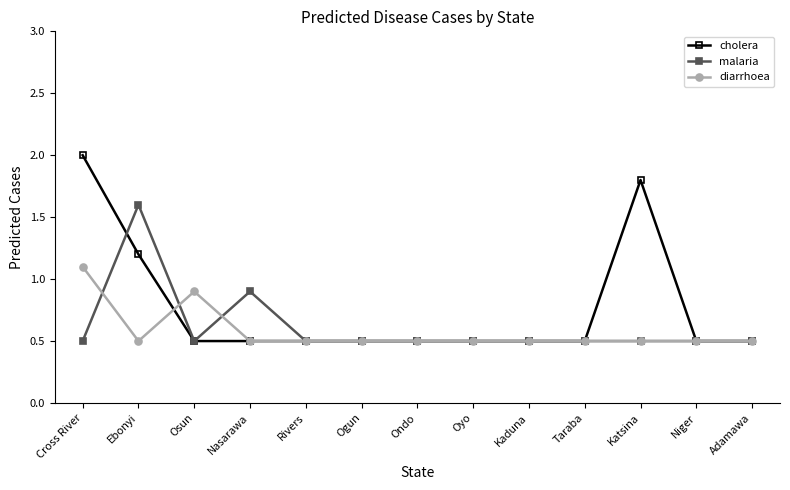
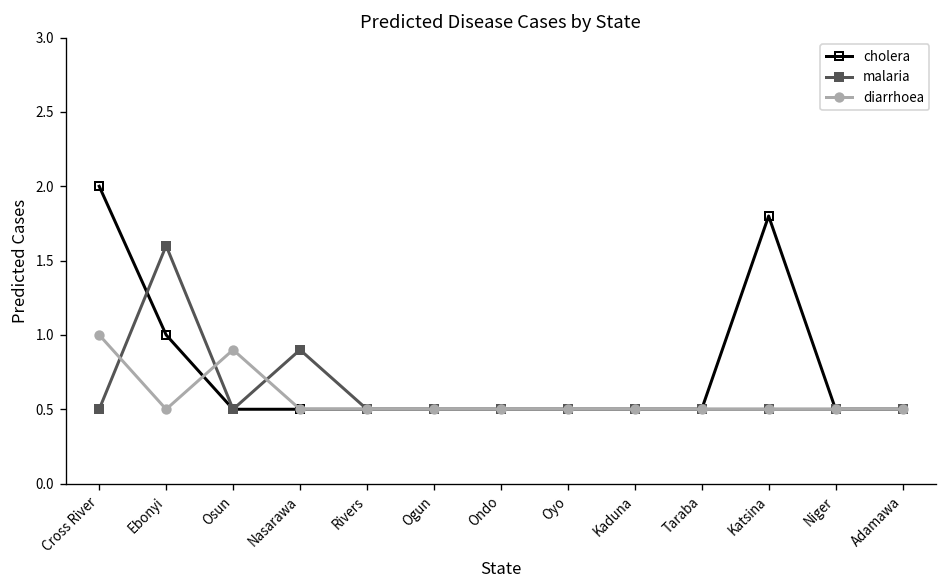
diarrhoea, Cross River: 1.1 -> 1.0
cholera, Ebonyi: 1.2 -> 1.0
